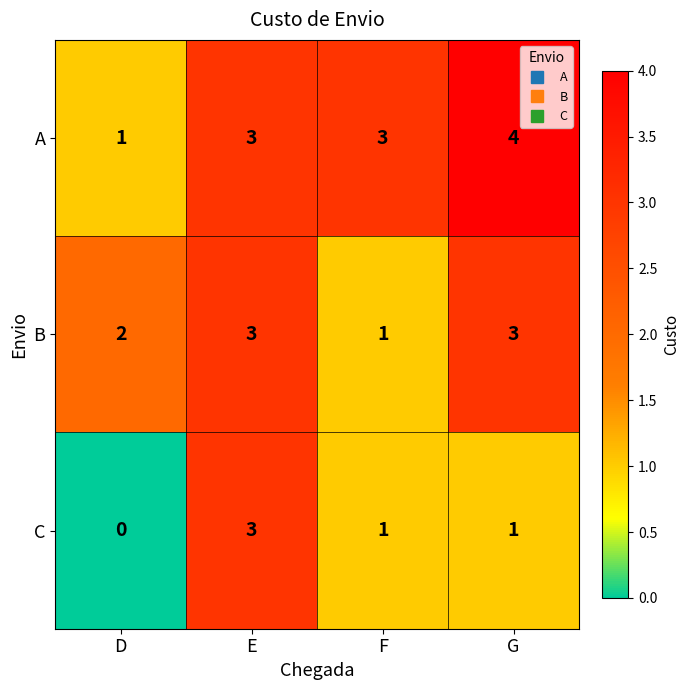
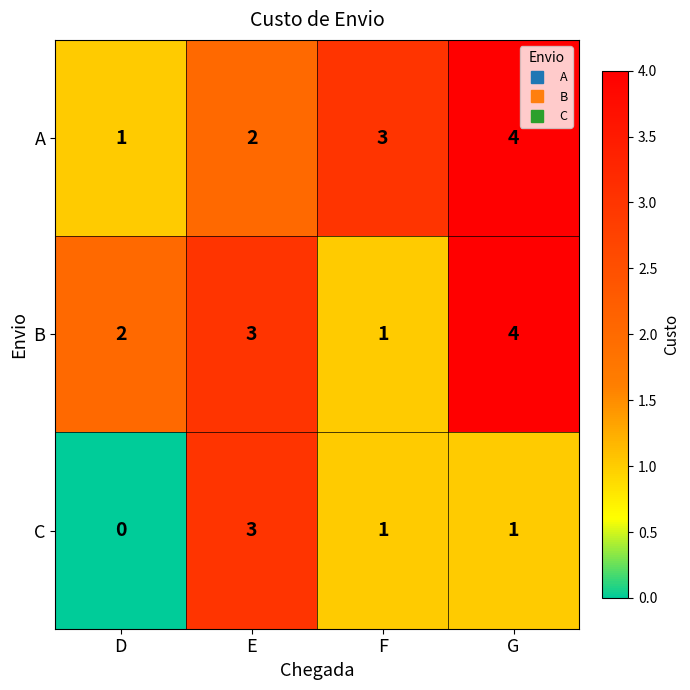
A, E: 3 -> 2
B, G: 3 -> 4
